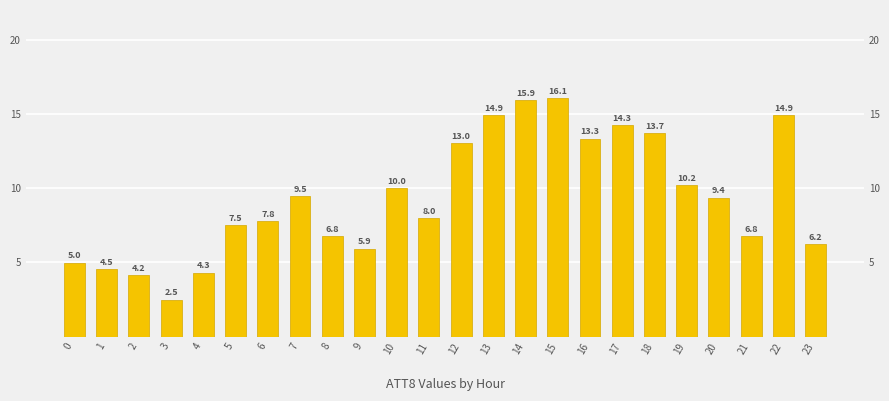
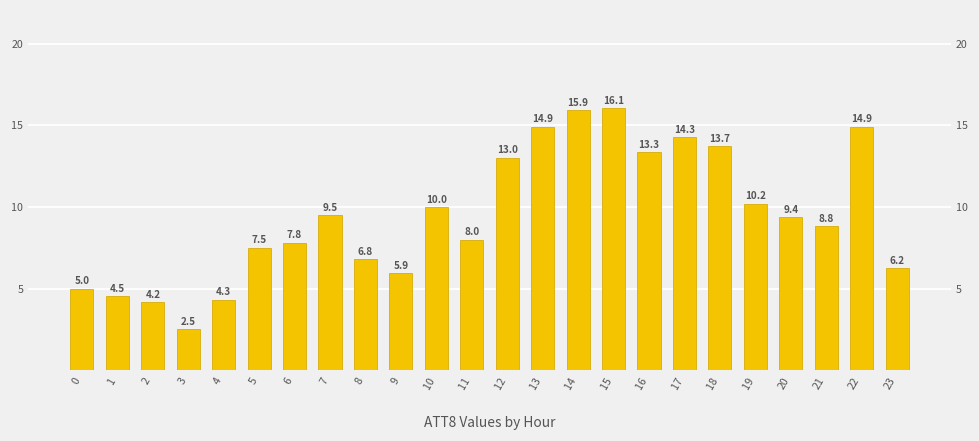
21: 6.8 -> 8.8
